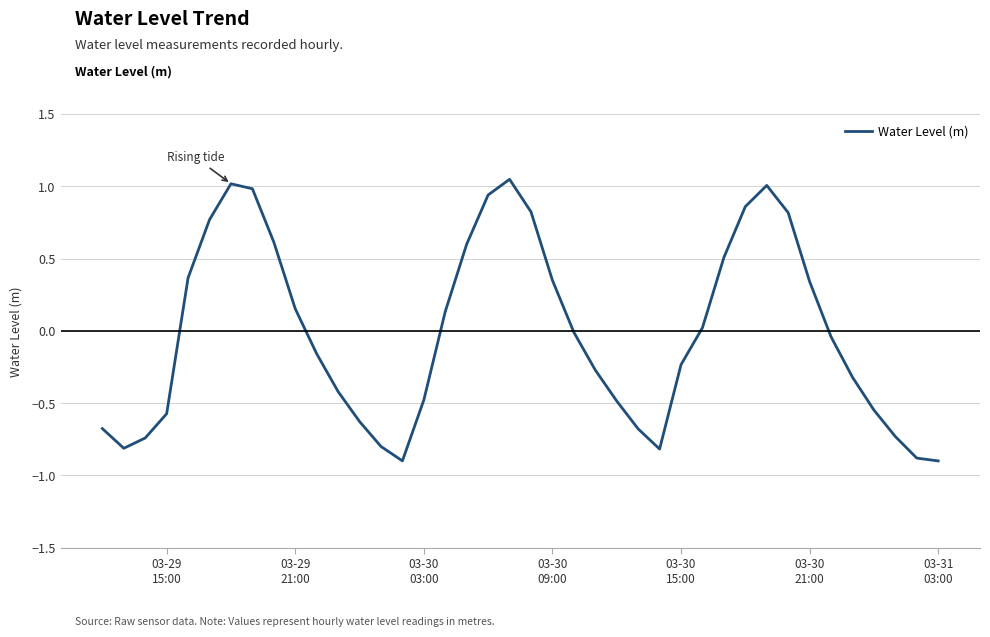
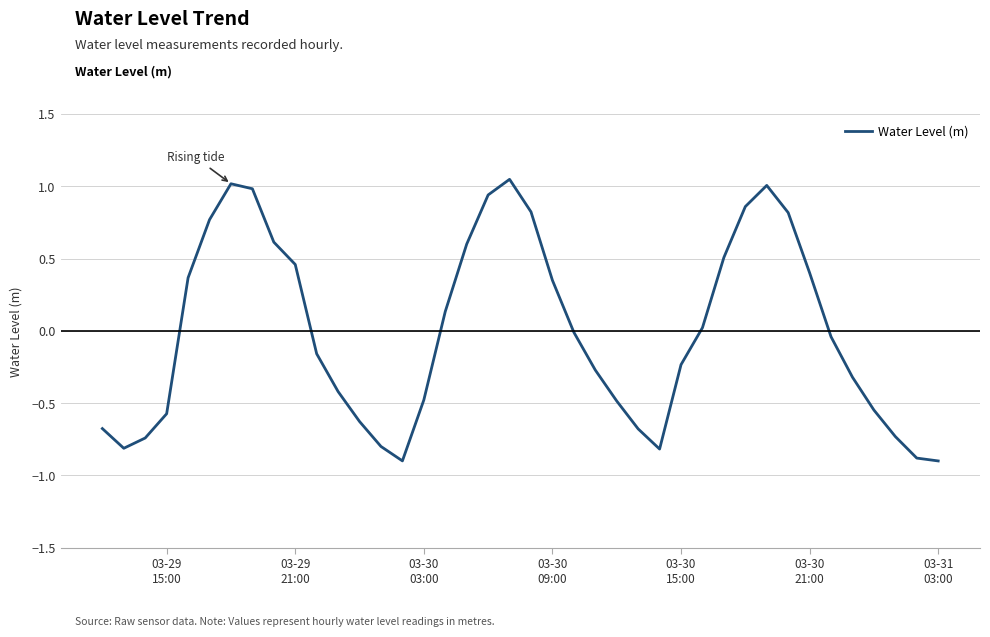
03-29 21:00: 0.15 -> 0.46
03-30 21:00: 0.34 -> 0.40
